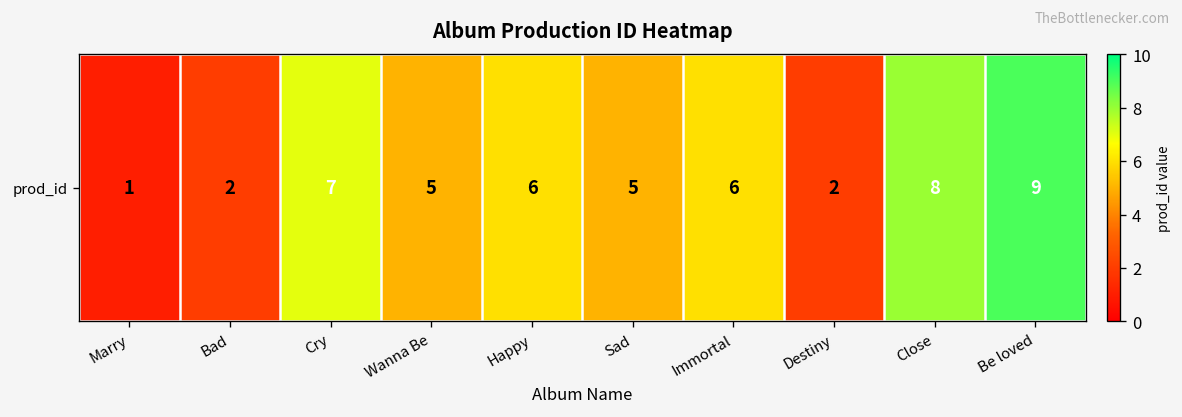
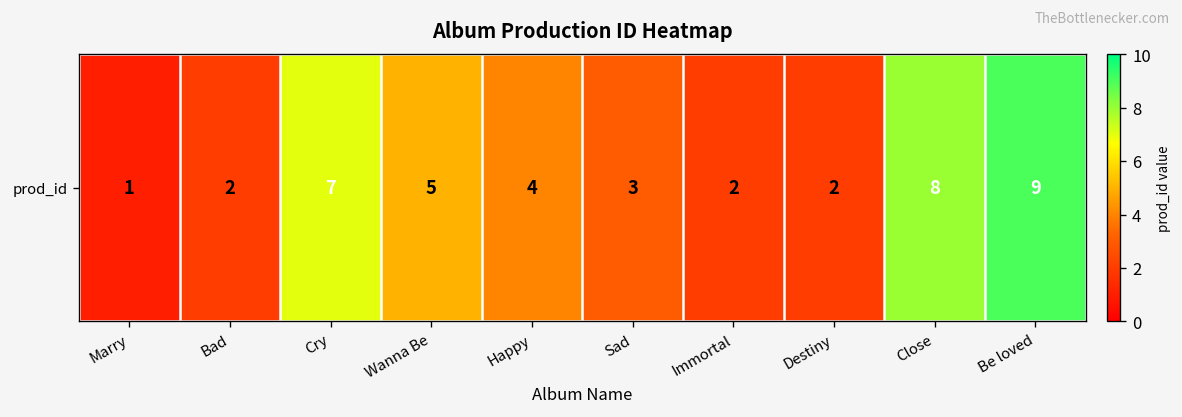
prod_id, Happy: 6 -> 4
prod_id, Sad: 5 -> 3
prod_id, Immortal: 6 -> 2
